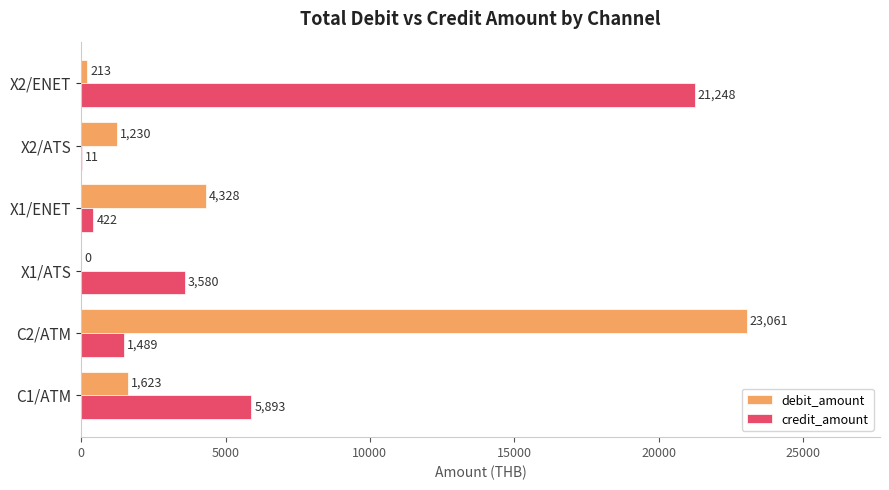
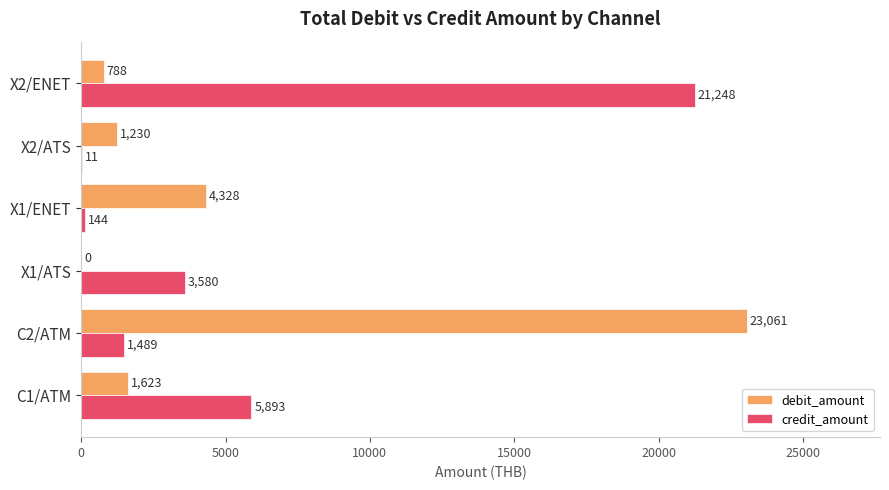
debit_amount, X2/ENET: 213 -> 788
credit_amount, X1/ENET: 422 -> 144
